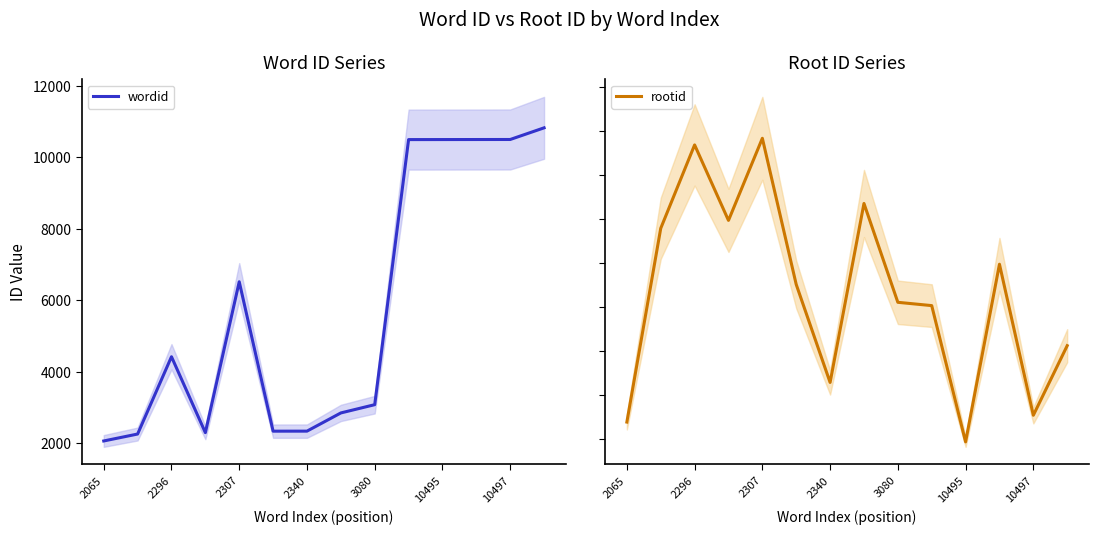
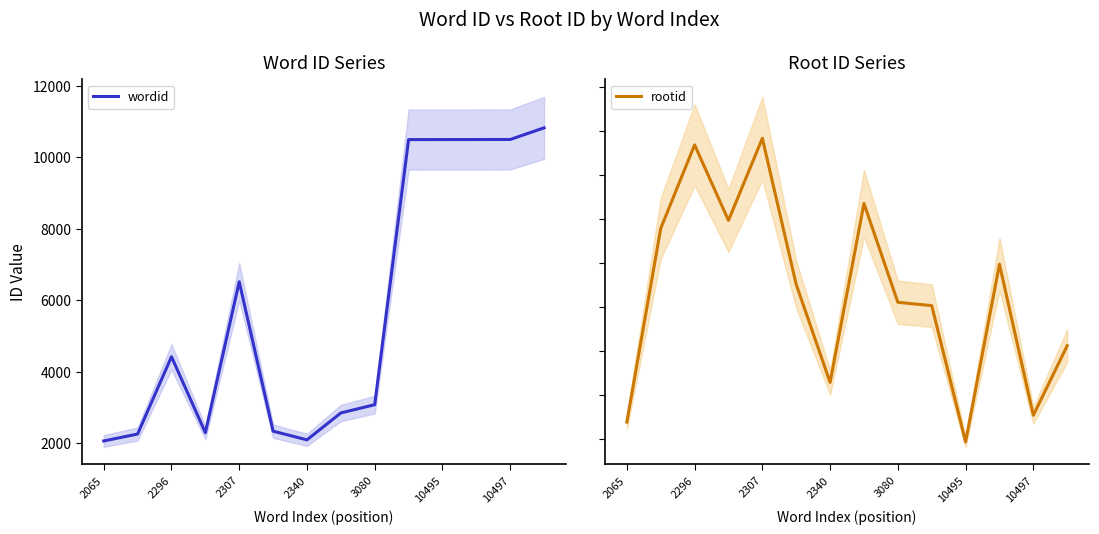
Word ID Series, wordid, 2340: 2300 -> 2100
